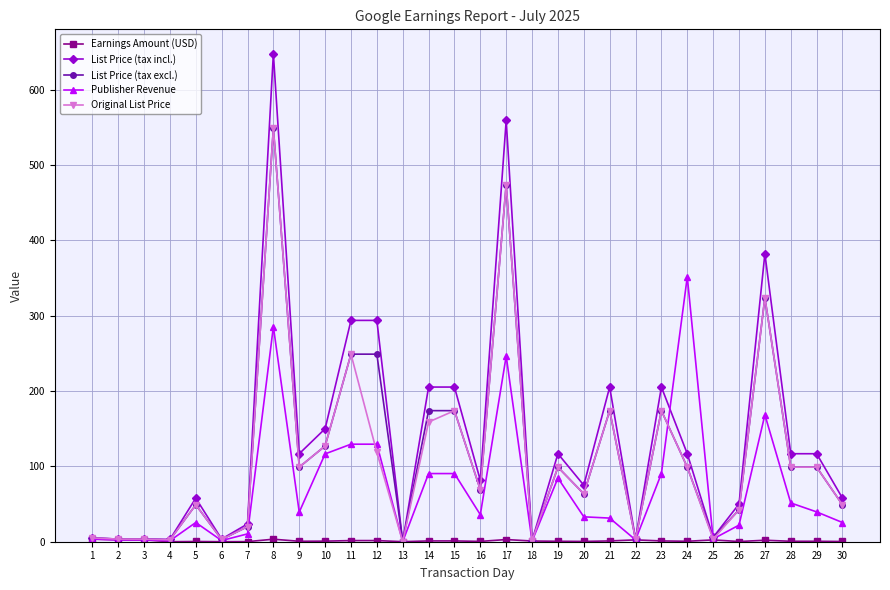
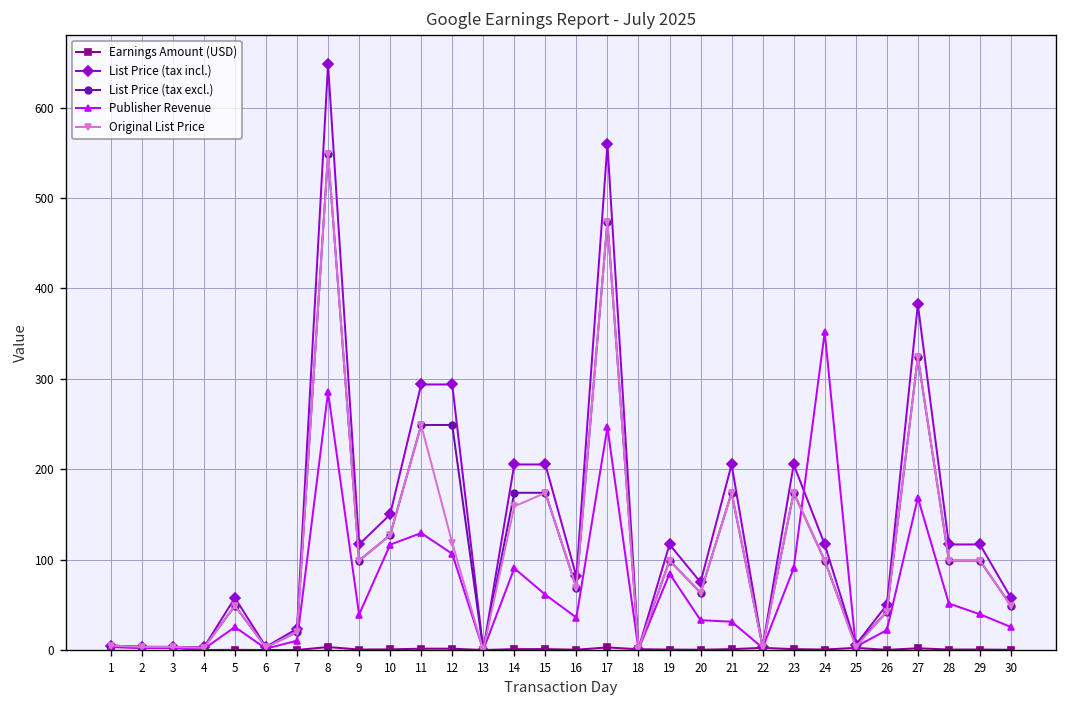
Publisher Revenue, 12: 130 -> 110
Publisher Revenue, 15: 90 -> 60
